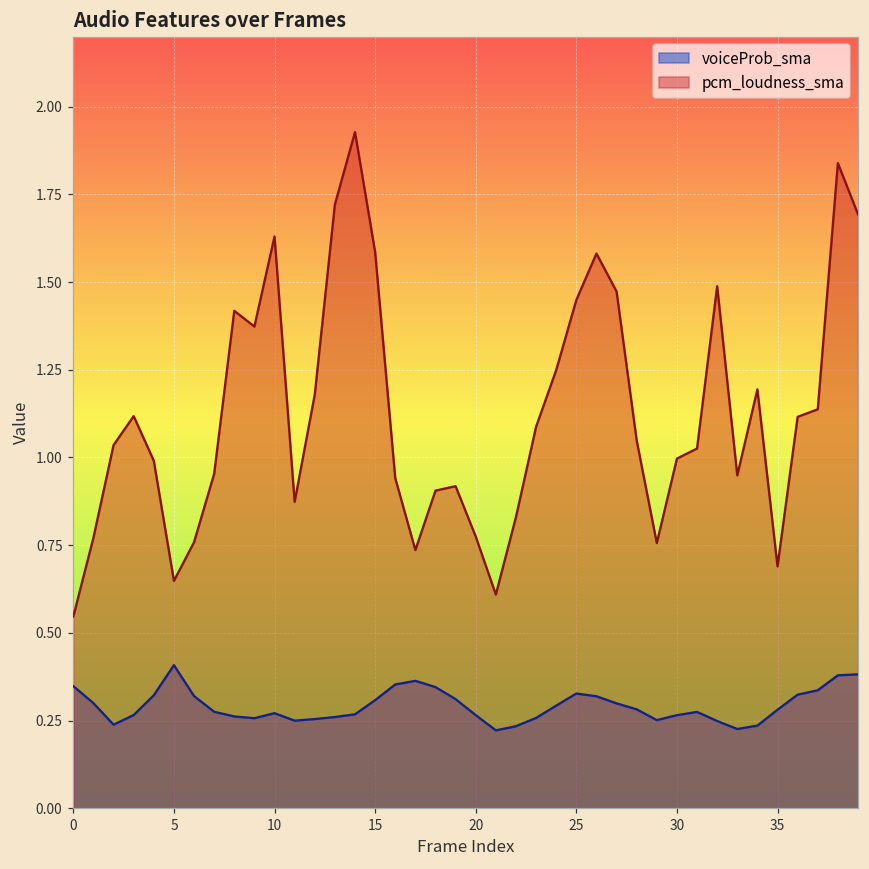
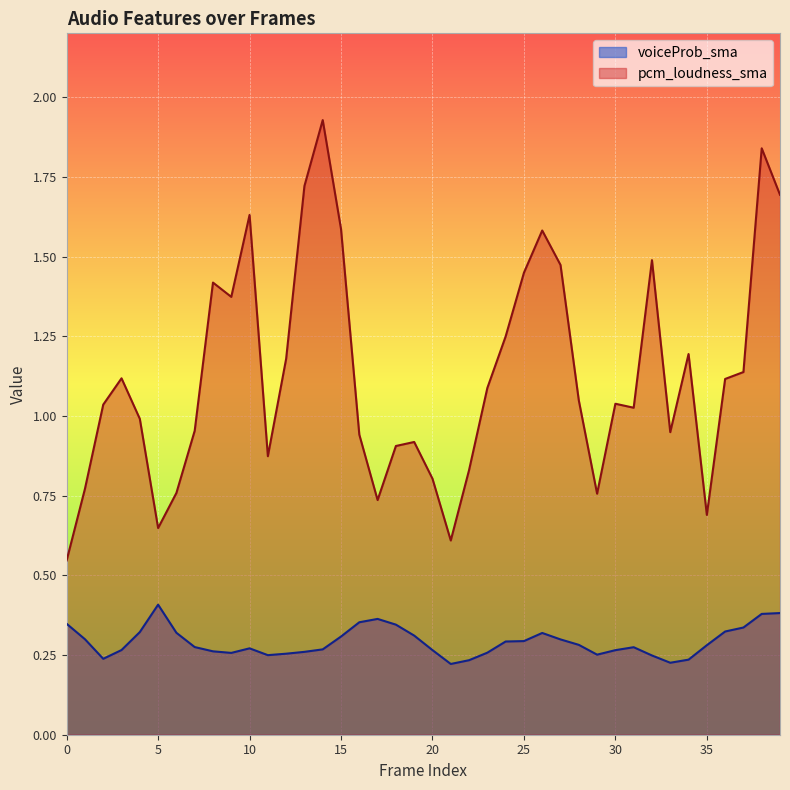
pcm_loudness_sma, 20: 0.77 -> 0.80
voiceProb_sma, 25: 0.33 -> 0.29
pcm_loudness_sma, 30: 1.00 -> 1.04
